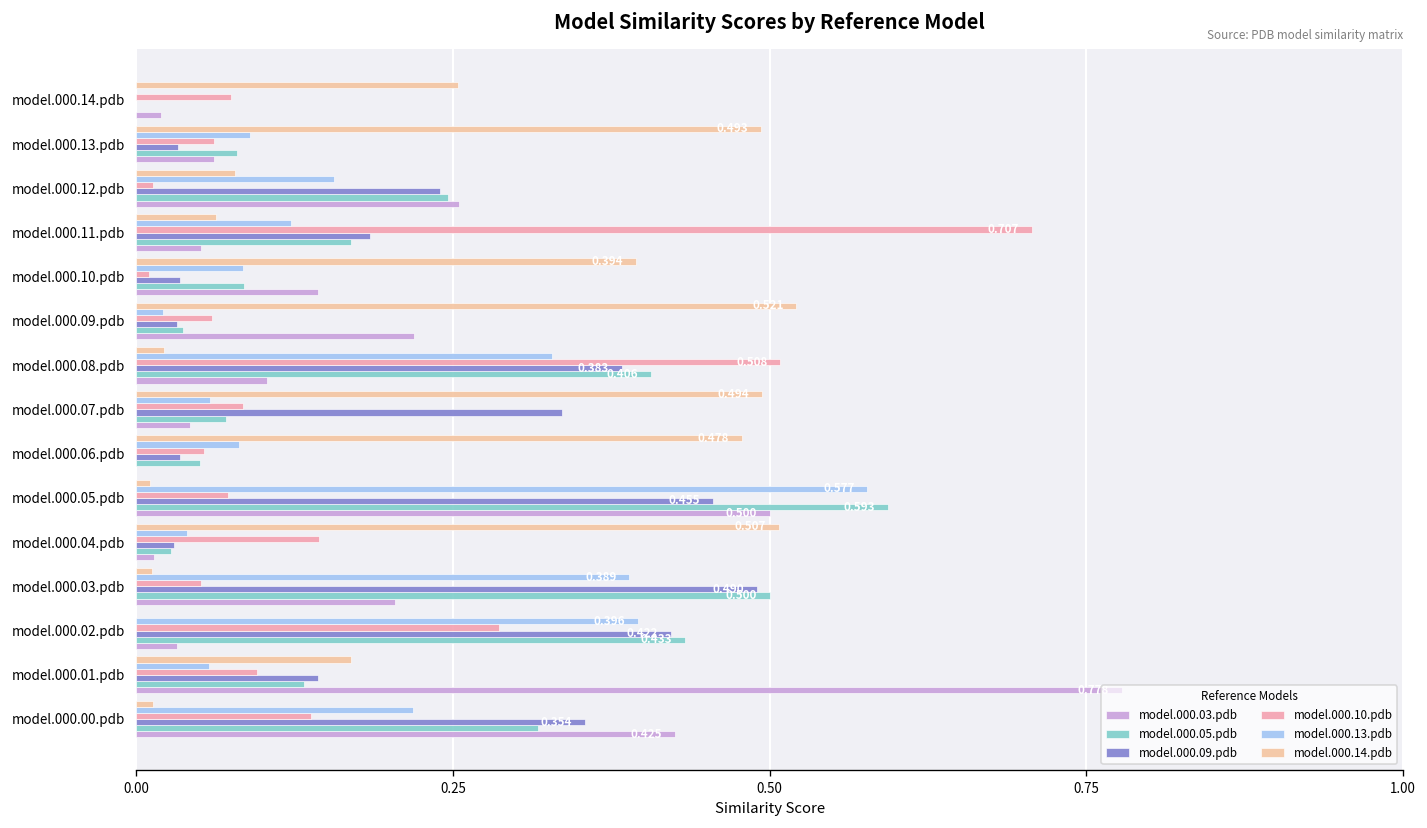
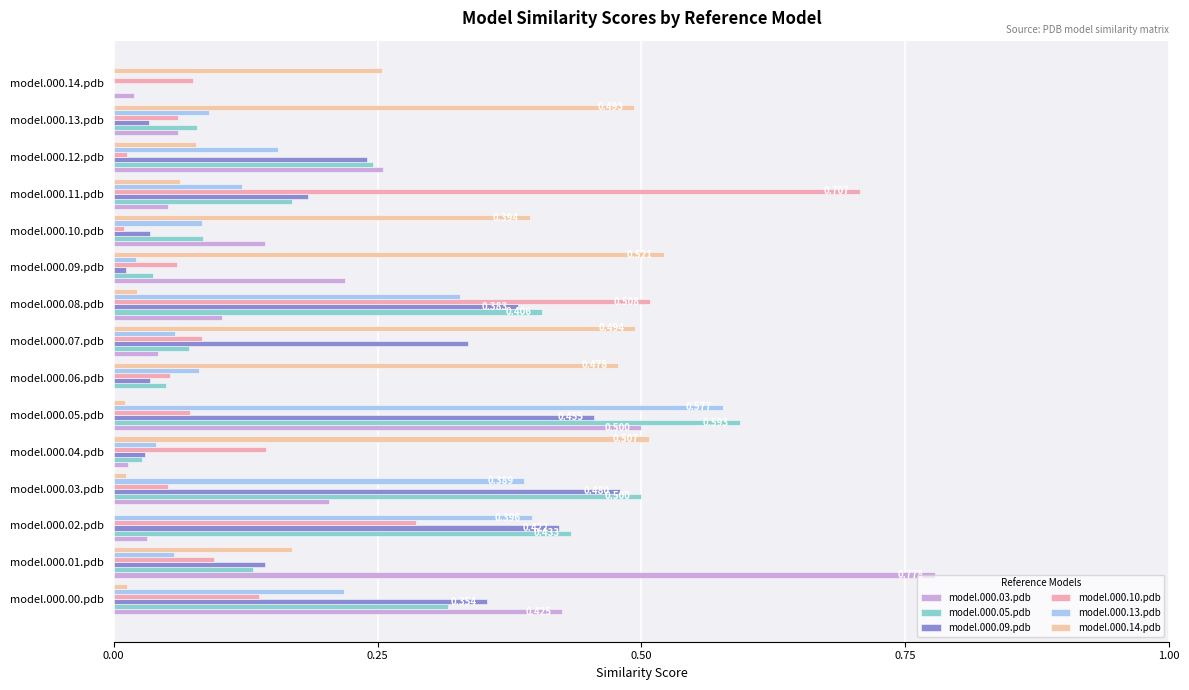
model.000.09.pdb, model.000.09.pdb: 0.032 -> 0.012
model.000.09.pdb, model.000.03.pdb: 0.49 -> 0.48
